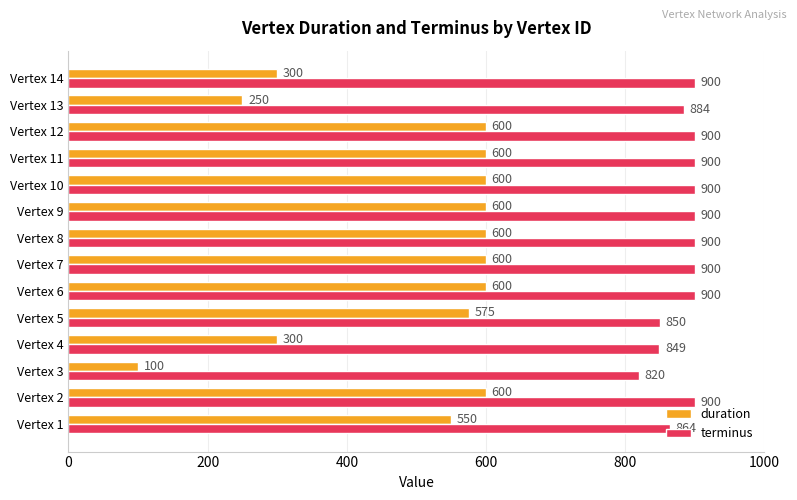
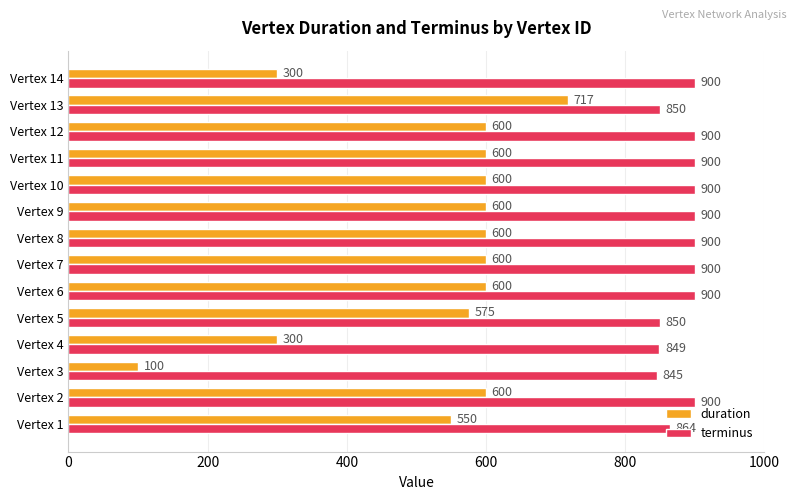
duration, Vertex 13: 250 -> 717
terminus, Vertex 13: 884 -> 850
terminus, Vertex 3: 820 -> 845
